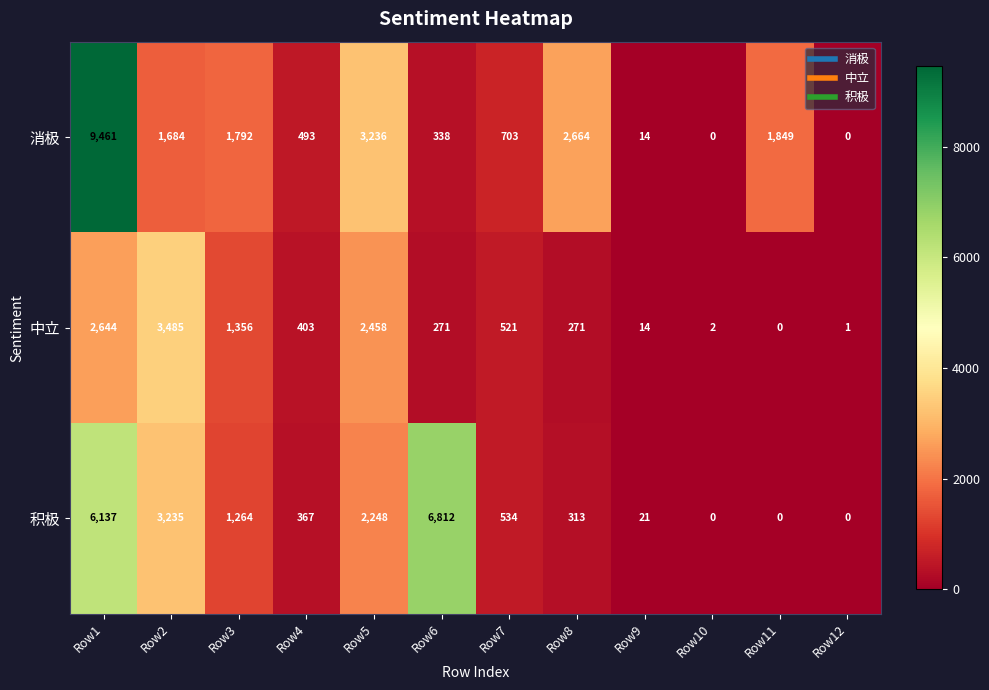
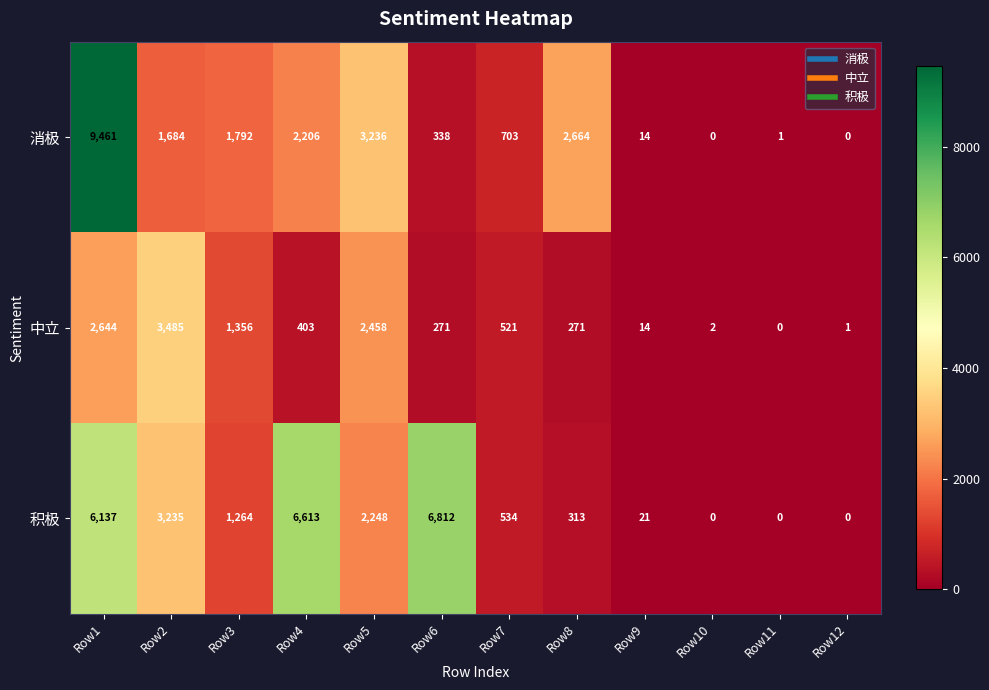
消极, Row4: 493 -> 2,206
消极, Row11: 1,849 -> 1
积极, Row4: 367 -> 6,613
